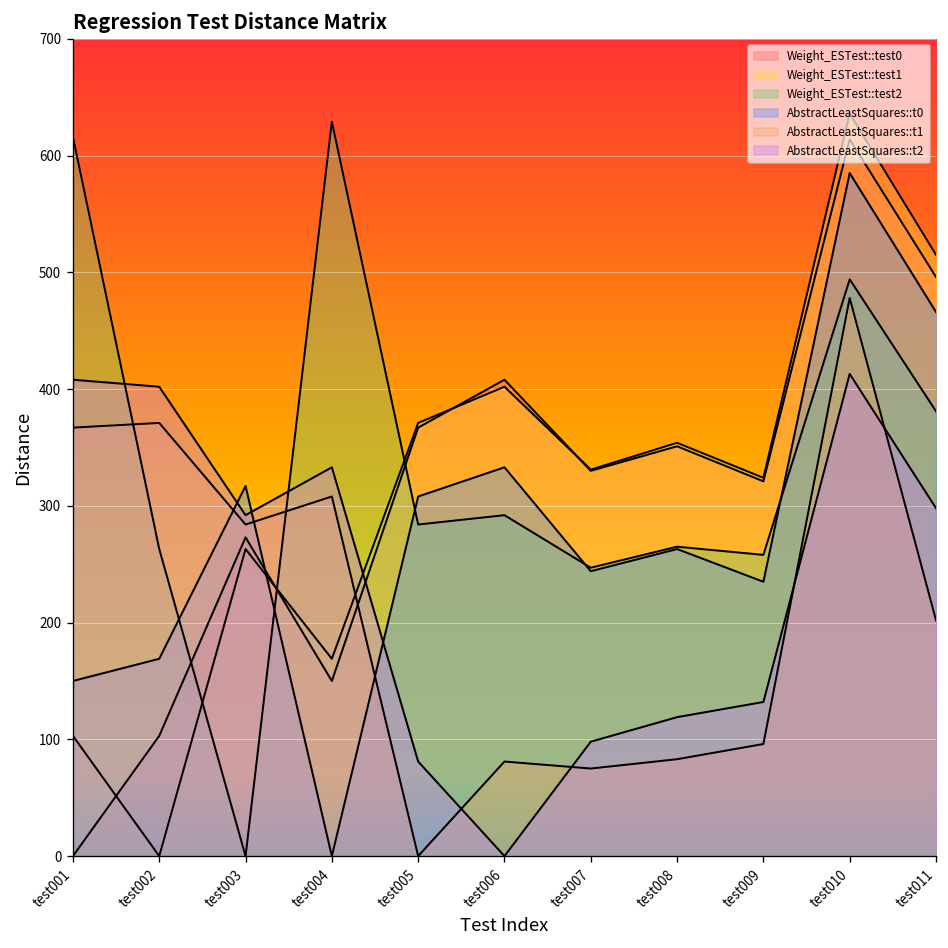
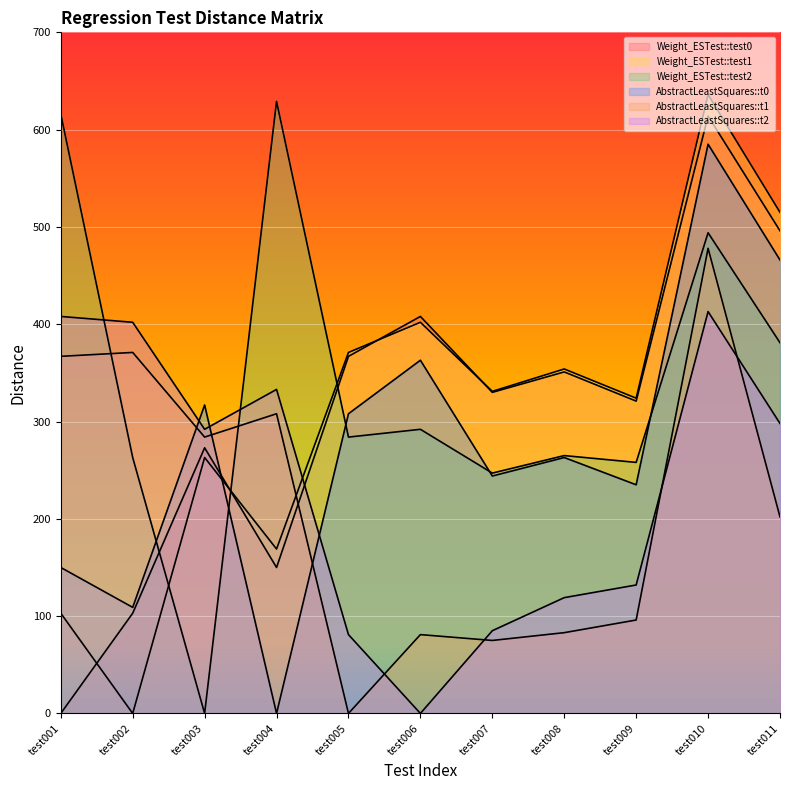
AbstractLeastSquares::t0, test002: 170 -> 110
AbstractLeastSquares::t0, test006: 330 -> 360
AbstractLeastSquares::t2, test007: 100 -> 90
